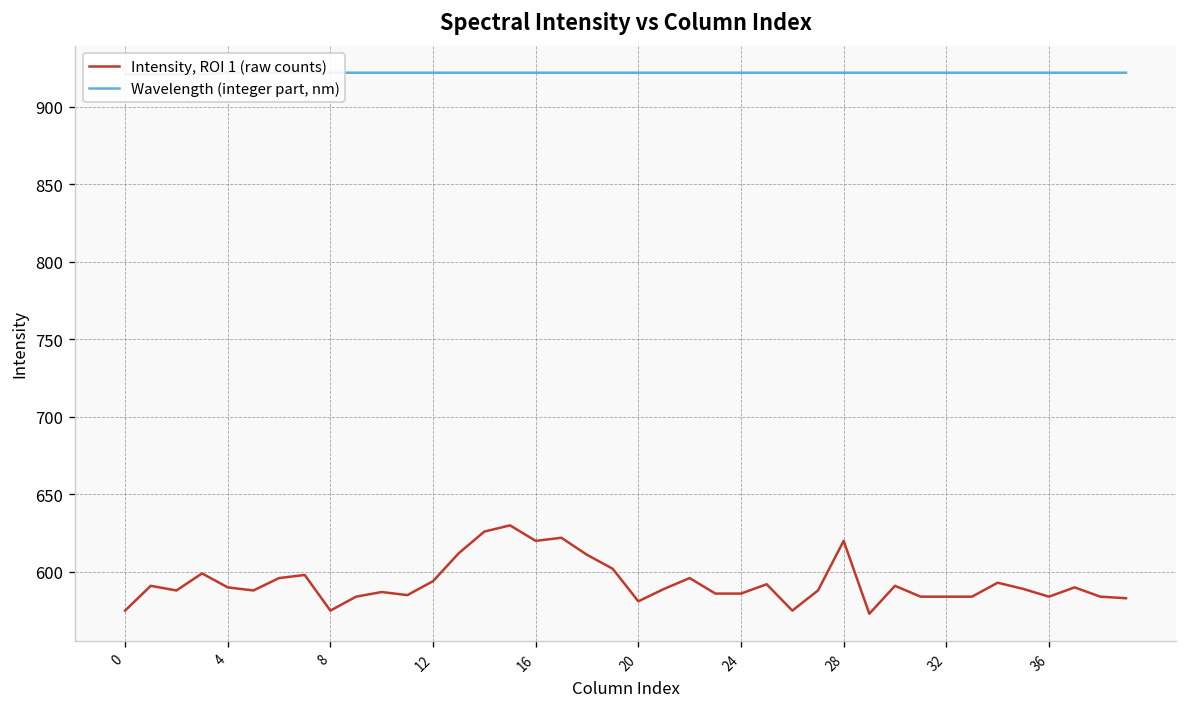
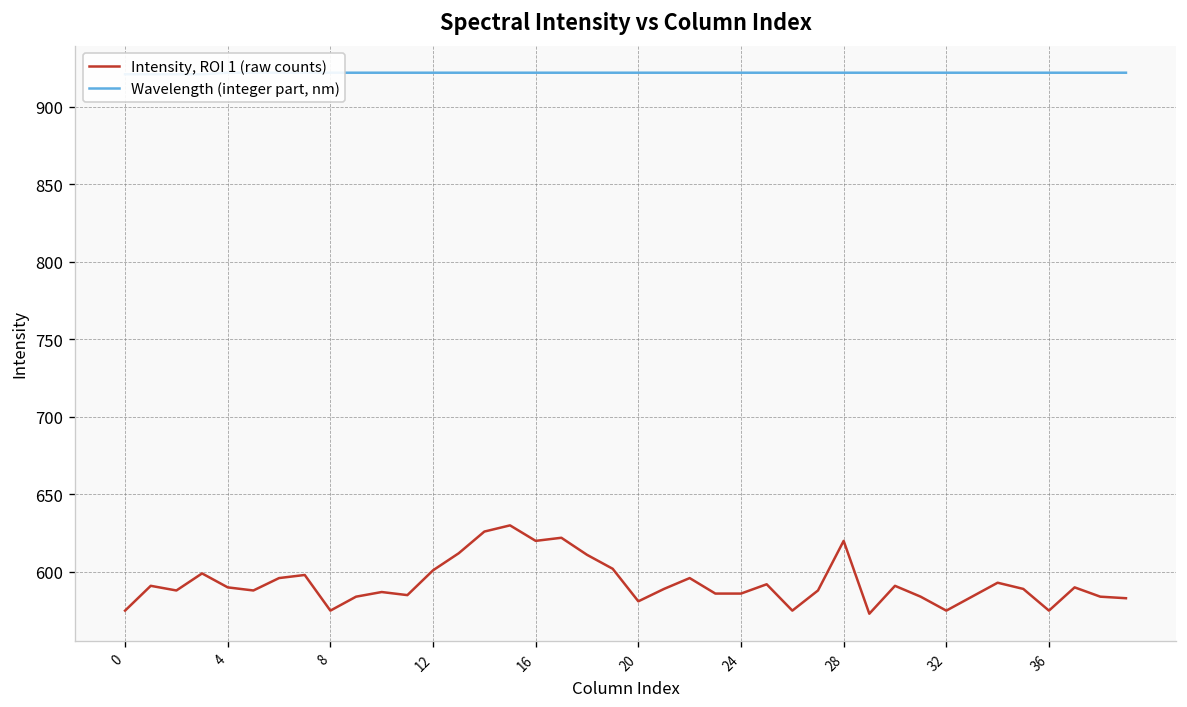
Intensity, ROI 1 (raw counts), 12: 594 -> 601
Intensity, ROI 1 (raw counts), 32: 584 -> 575
Intensity, ROI 1 (raw counts), 36: 584 -> 575
